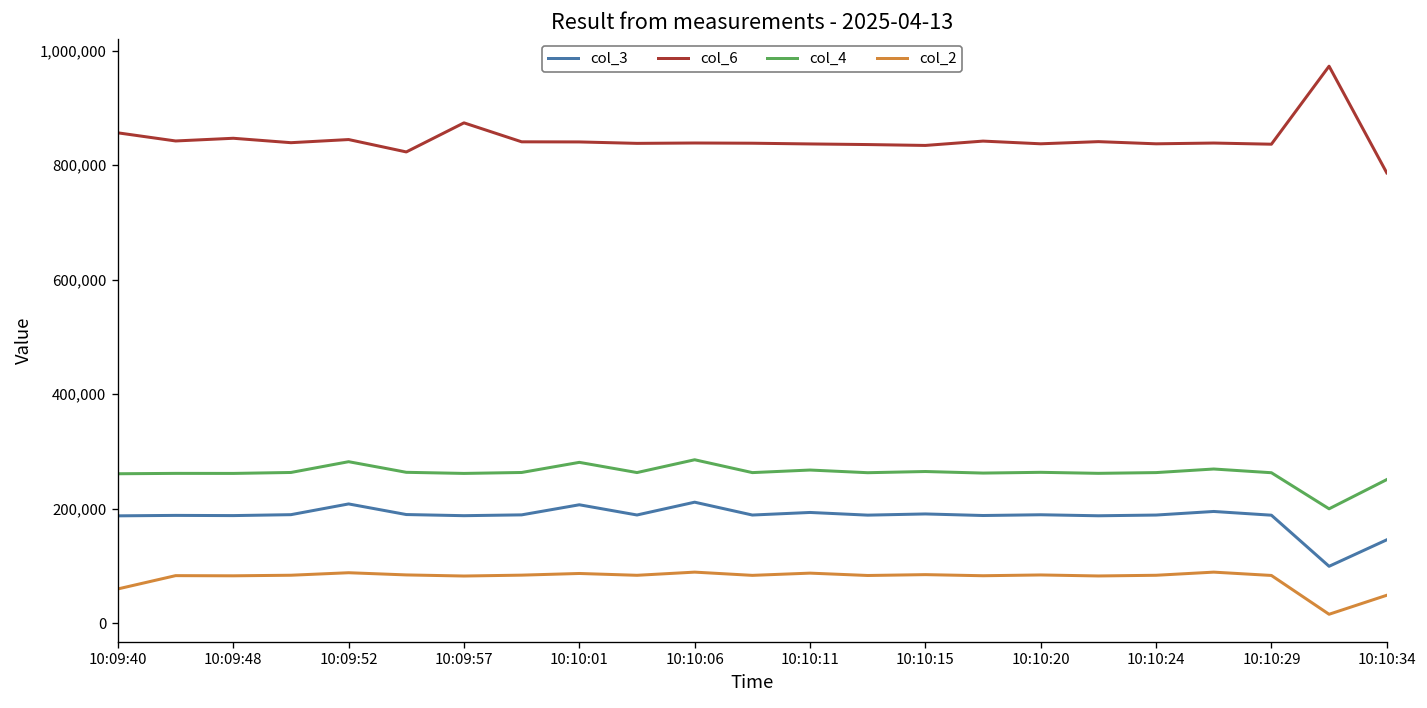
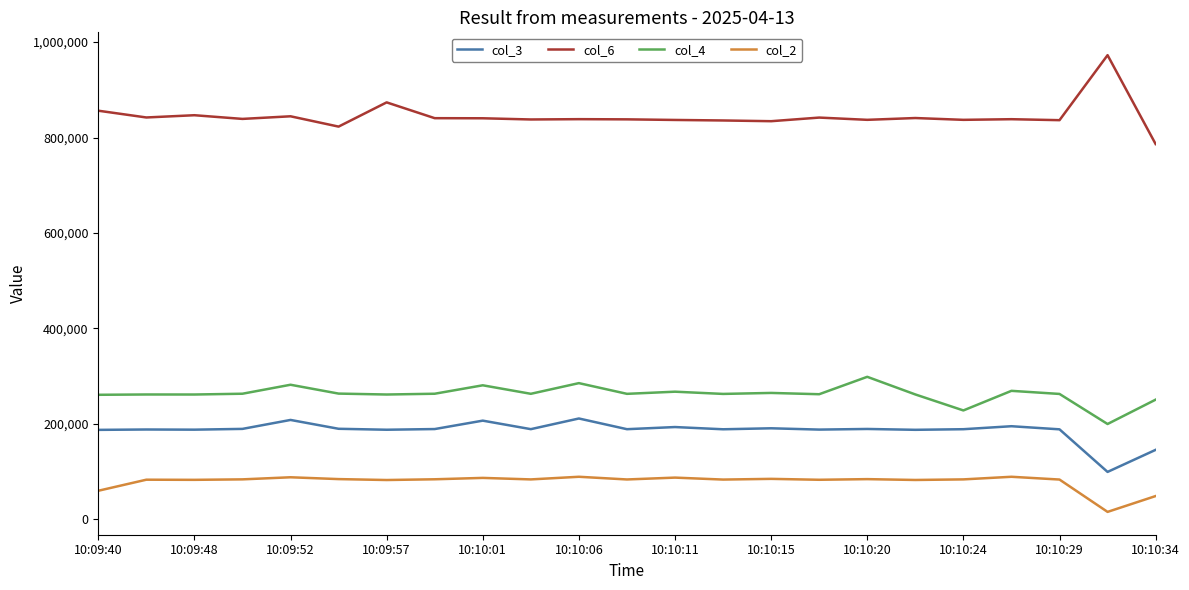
col_4, 10:10:20: 260,000 -> 300,000
col_4, 10:10:24: 260,000 -> 230,000
